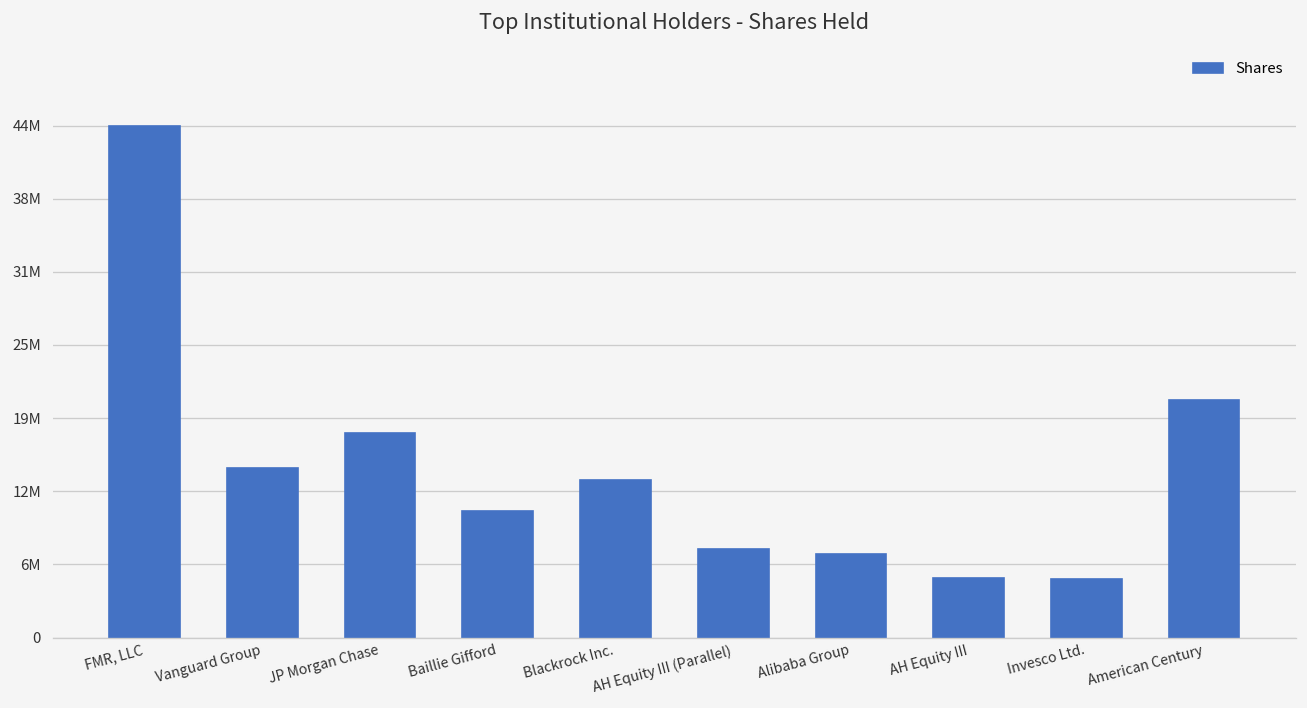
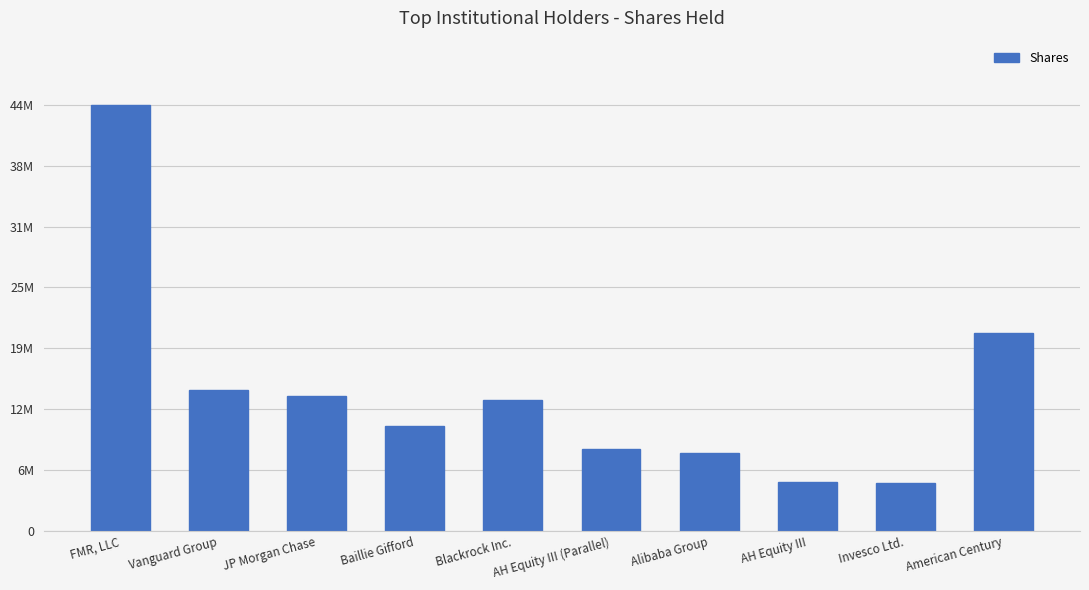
JP Morgan Chase: 18000000 -> 14000000
AH Equity III (Parallel): 8000000 -> 9000000
Alibaba Group: 7000000 -> 8000000
